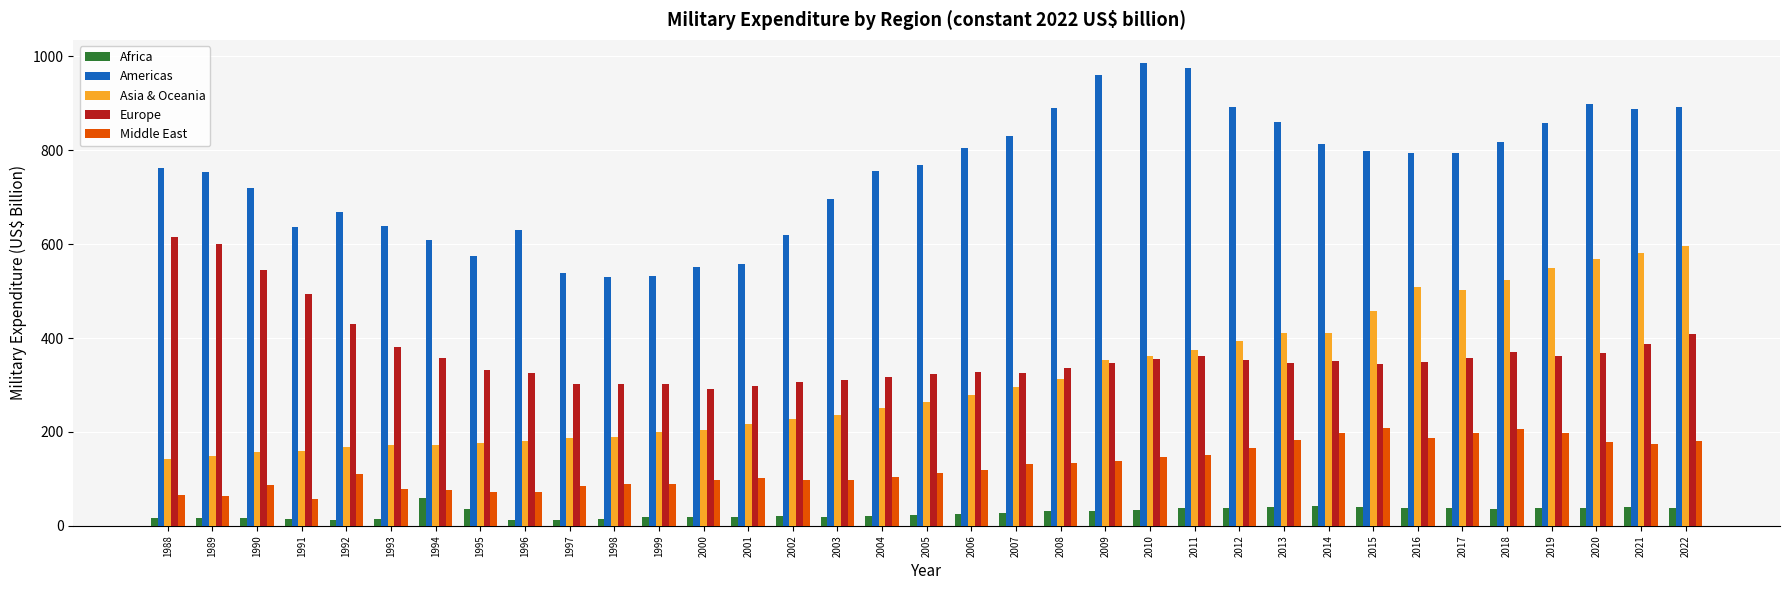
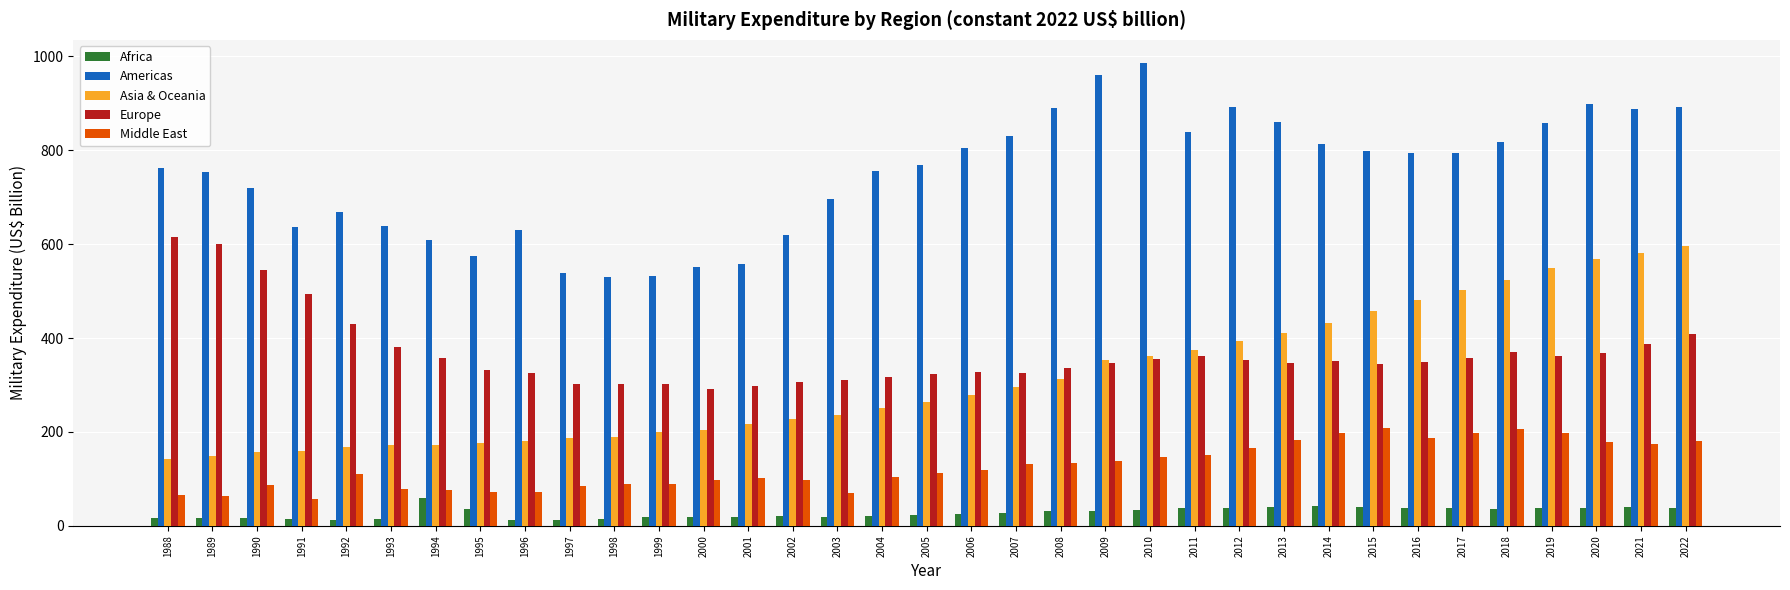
Middle East, 2003: 100 -> 70
Americas, 2011: 980 -> 840
Asia & Oceania, 2014: 410 -> 430
Asia & Oceania, 2016: 510 -> 480
